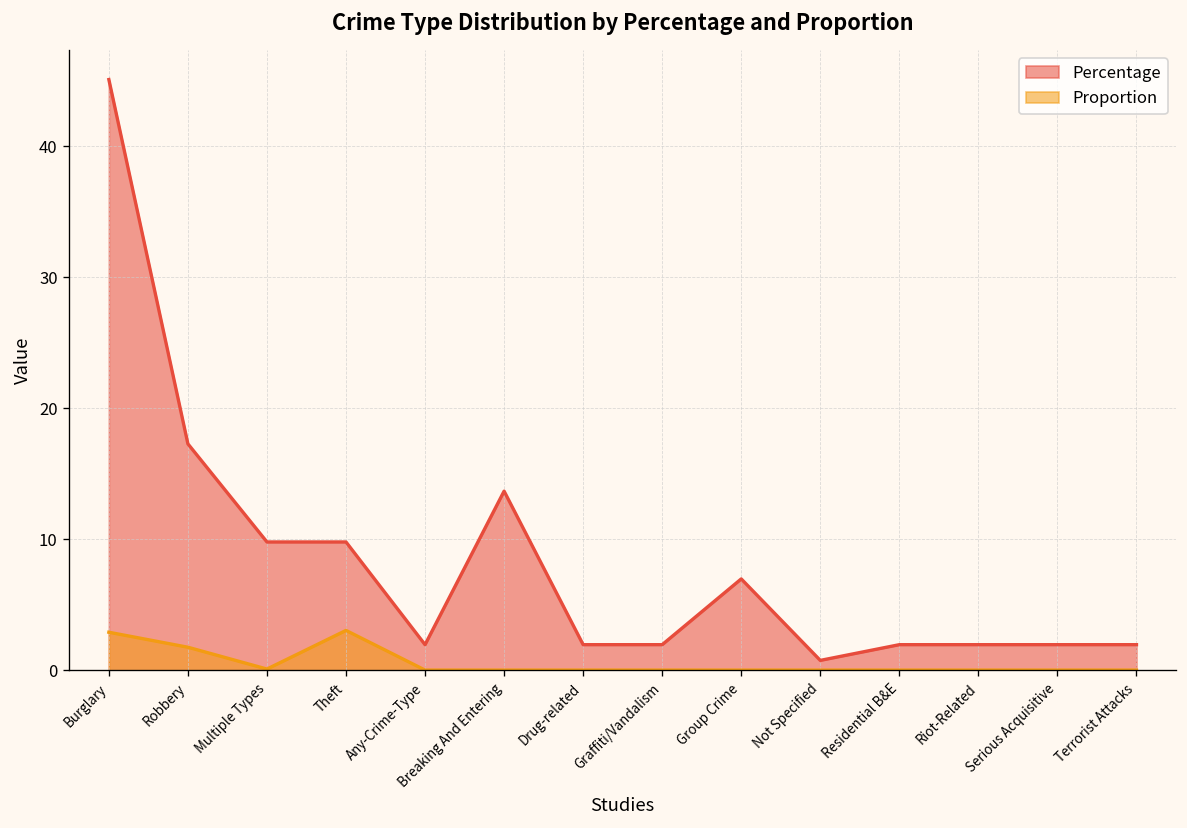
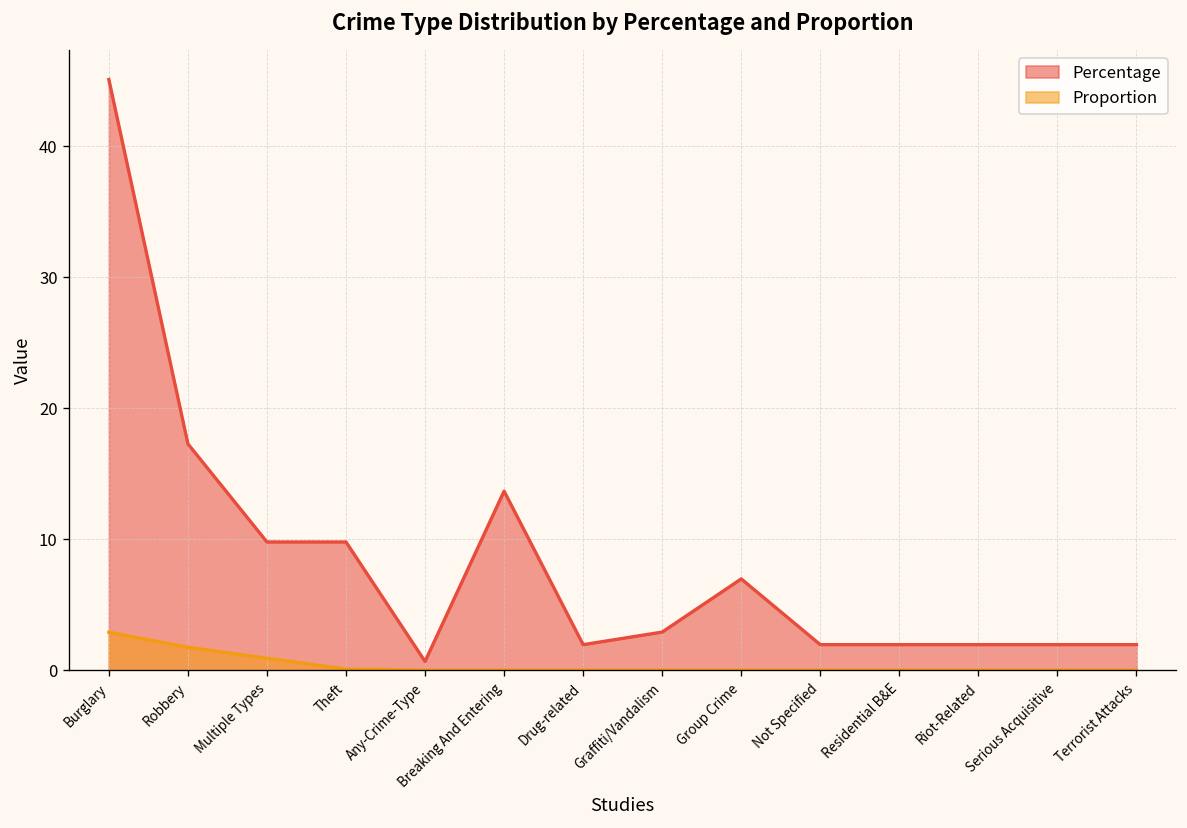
Proportion, Multiple Types: 0.1 -> 0.9
Proportion, Theft: 3.0 -> 0.1
Percentage, Any-Crime-Type: 2.0 -> 0.7
Percentage, Graffiti/Vandalism: 2.0 -> 2.9
Percentage, Not Specified: 0.8 -> 2.0
